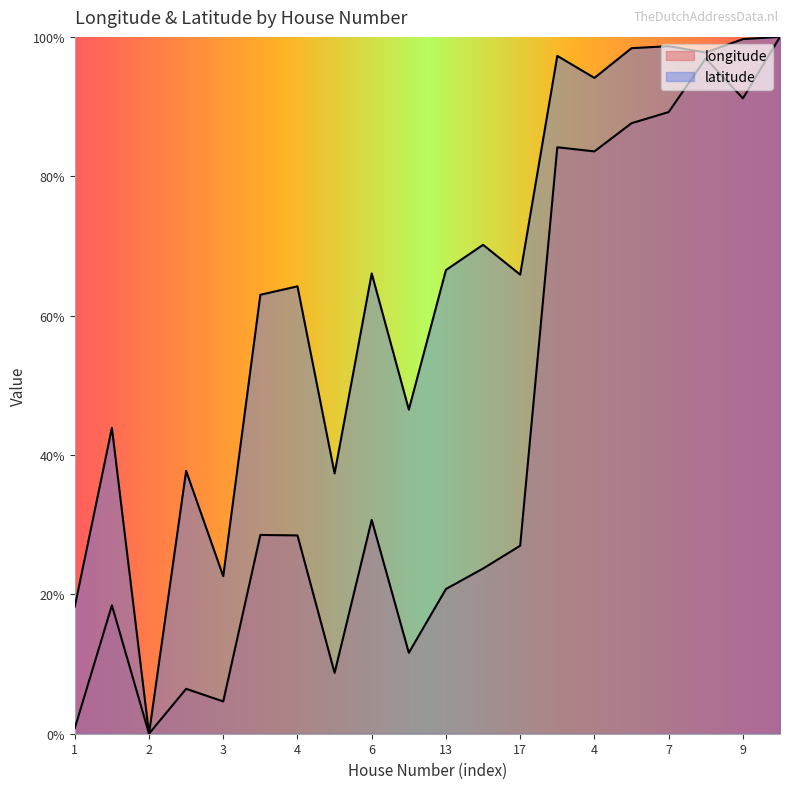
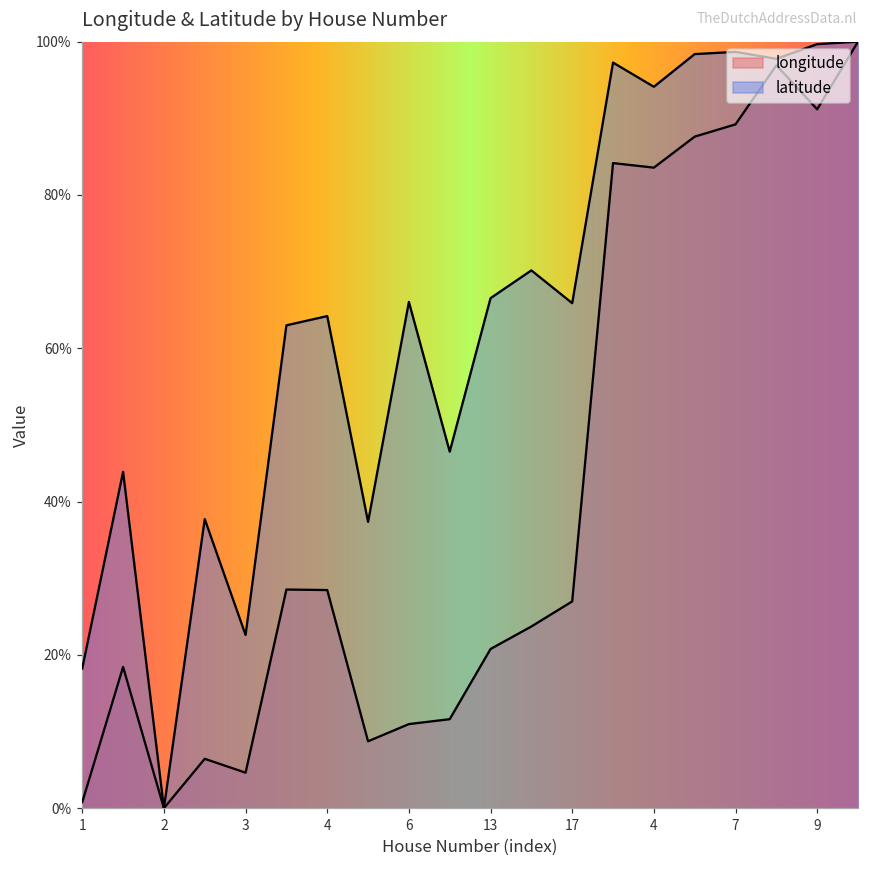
longitude, 6: 31% -> 11%
